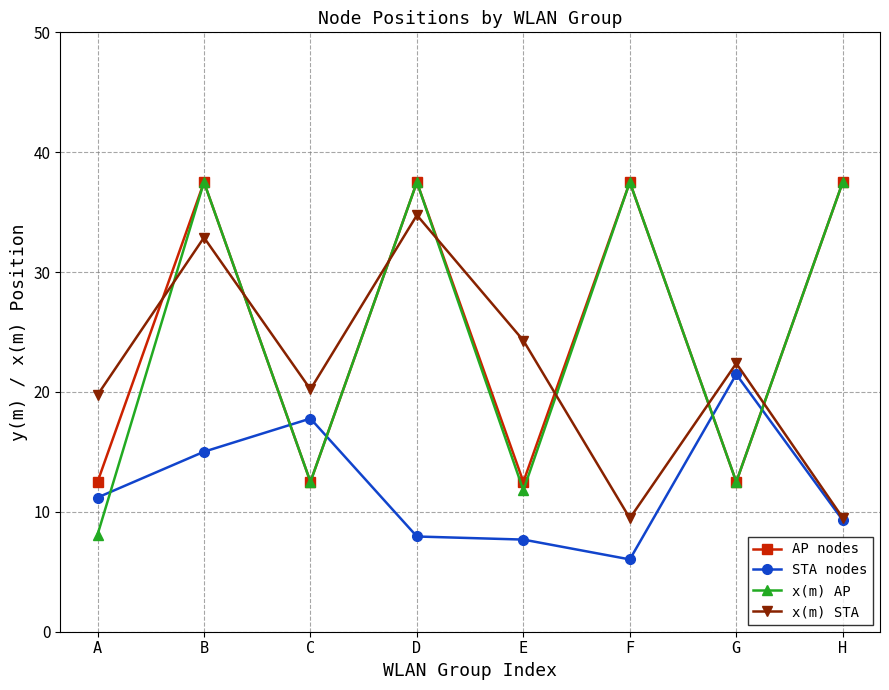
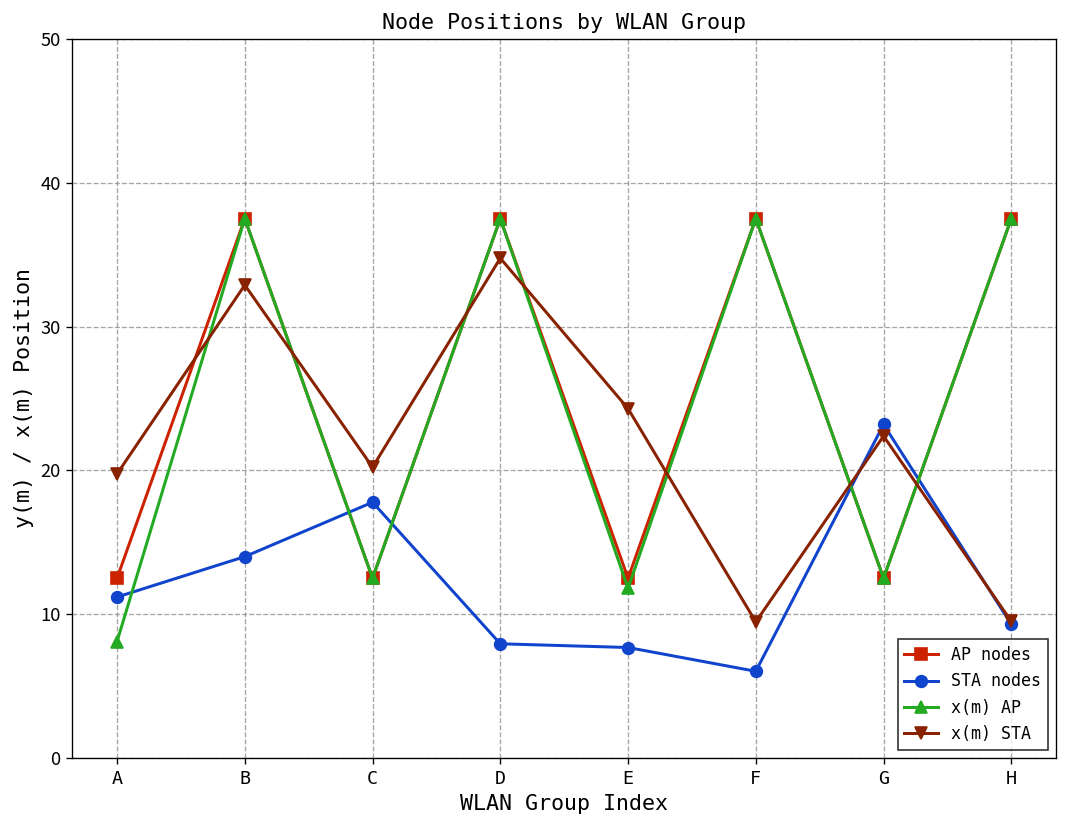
STA nodes, B: 15.0 -> 14.0
STA nodes, G: 21.5 -> 23.2
